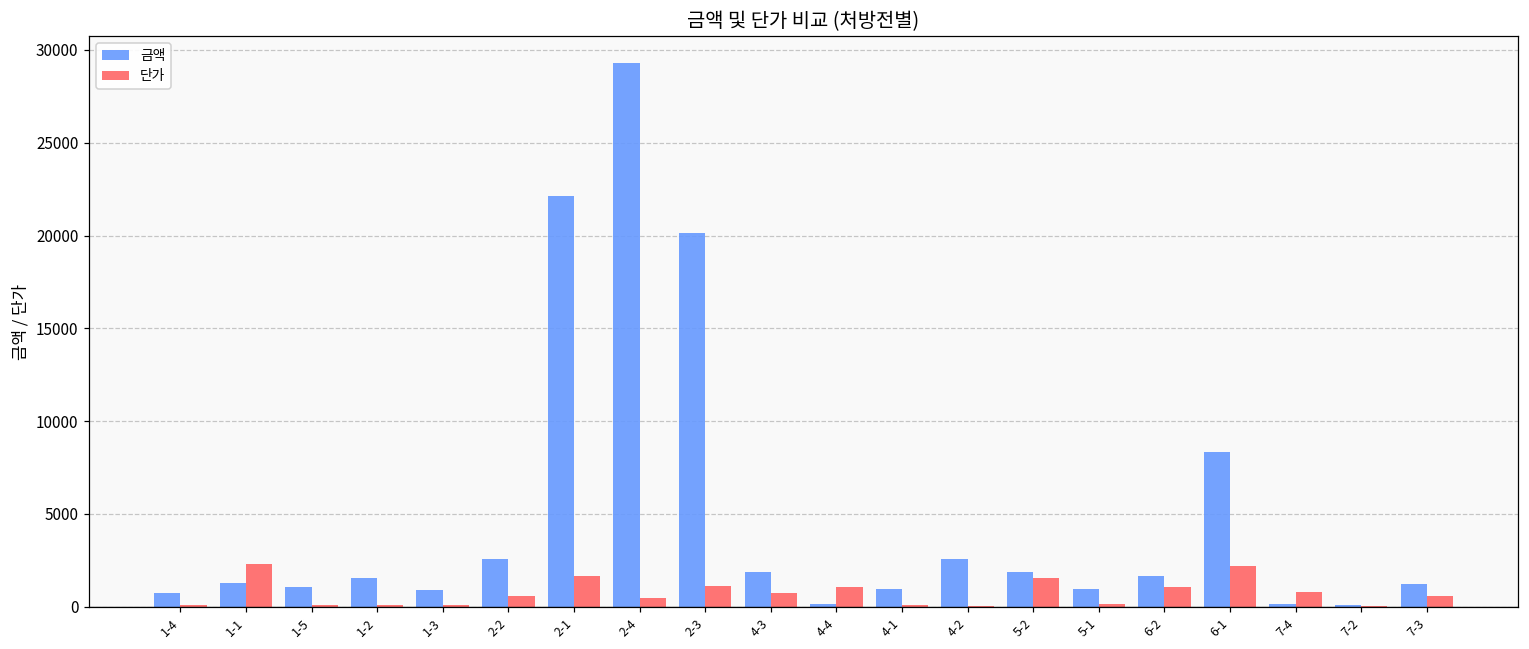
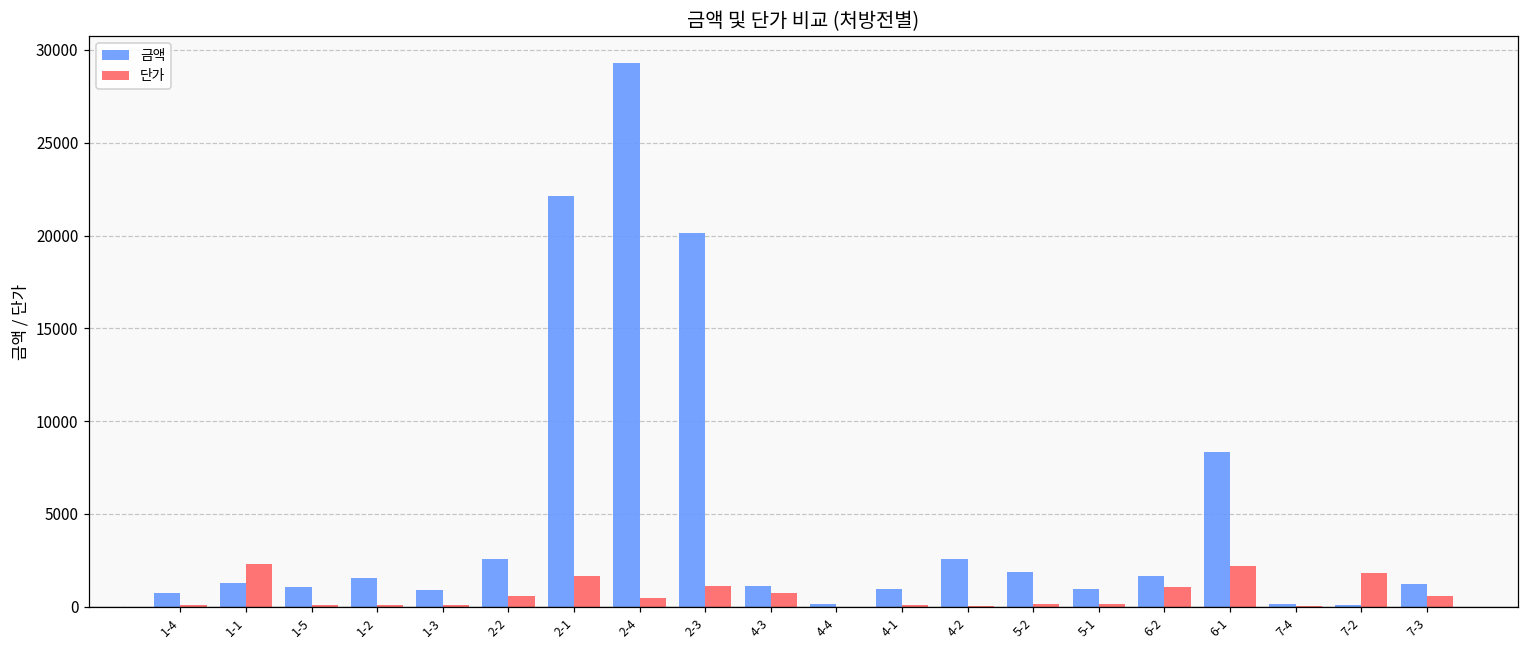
금액, 4-3: 1900 -> 1100
단가, 4-4: 1100 -> 0
단가, 5-2: 1600 -> 100
단가, 7-4: 800 -> 0
단가, 7-2: 0 -> 1800
